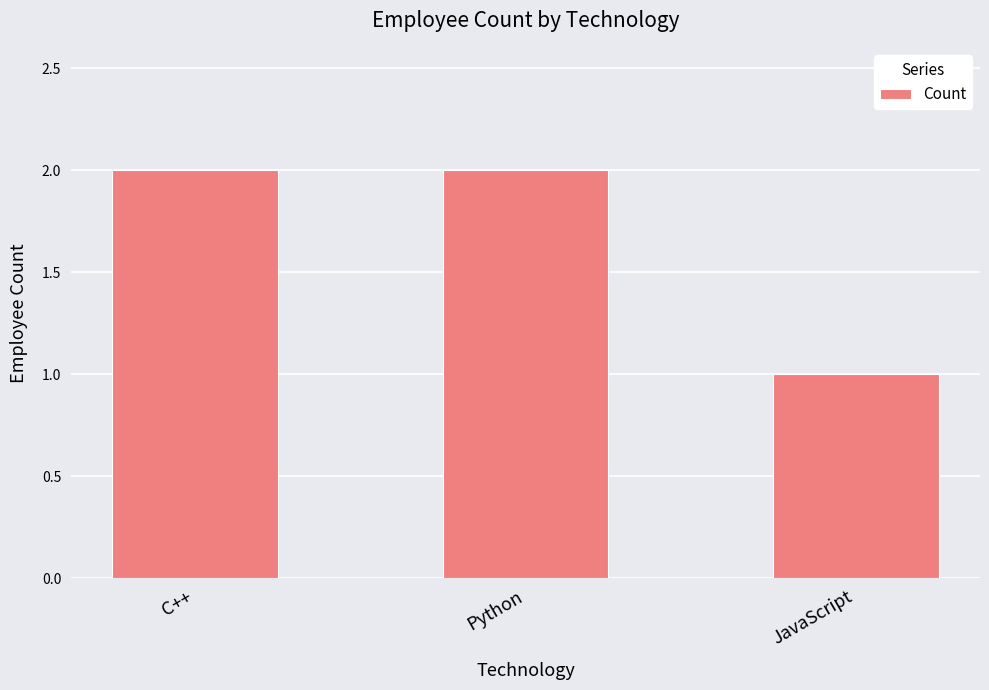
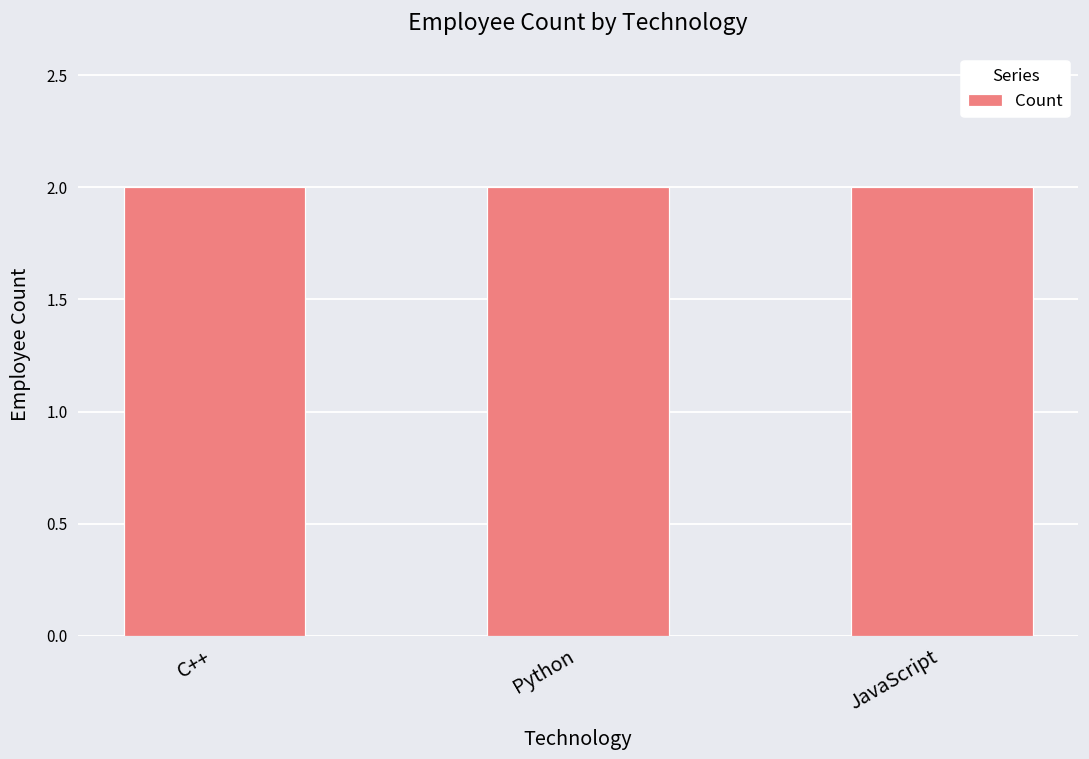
JavaScript: 1 -> 2
